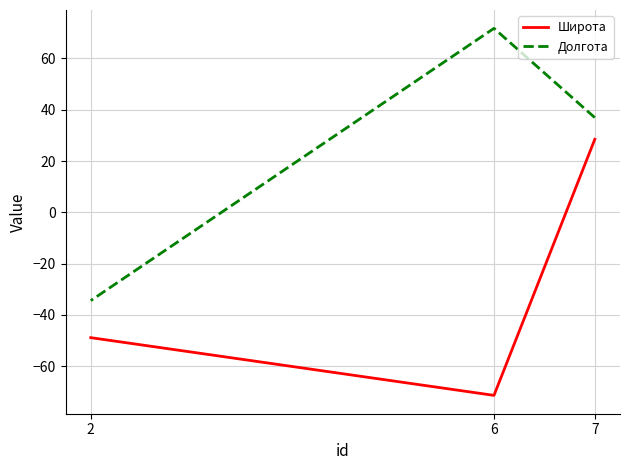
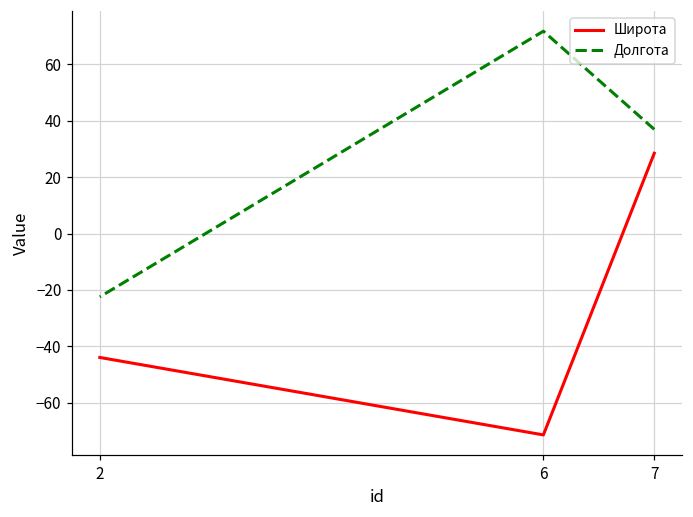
Широта, 2: -49 -> -44
Долгота, 2: -34 -> -22
